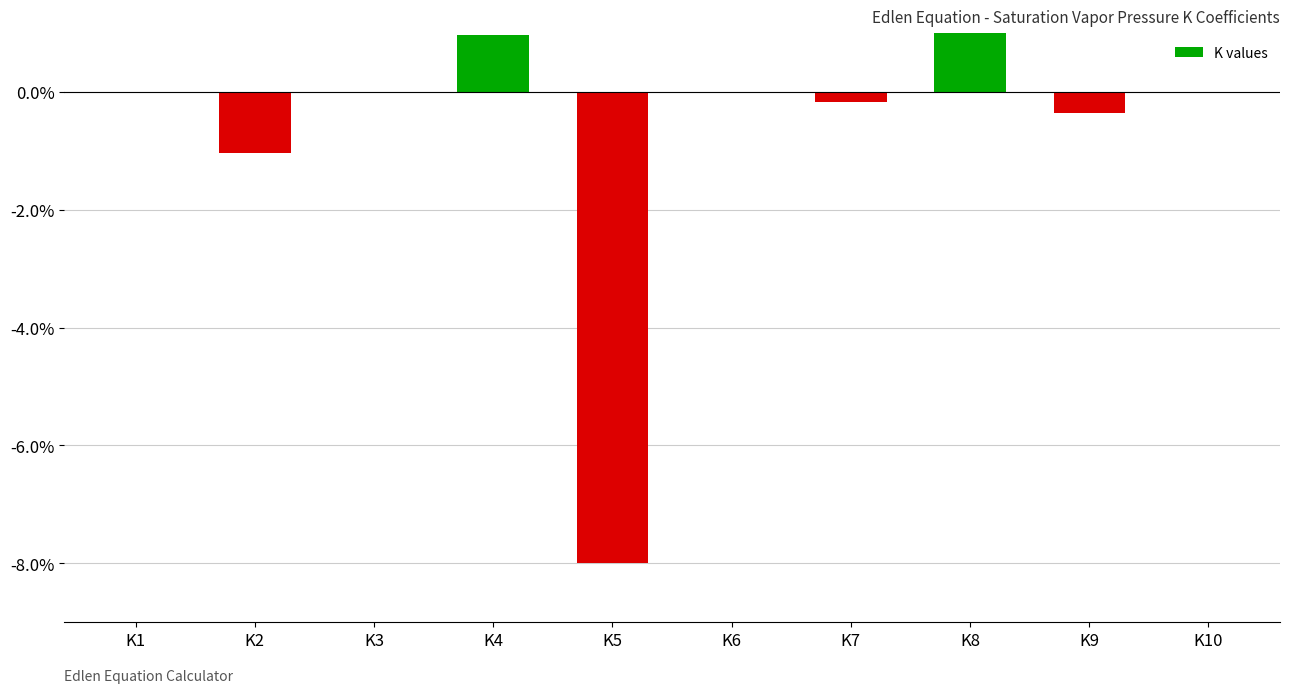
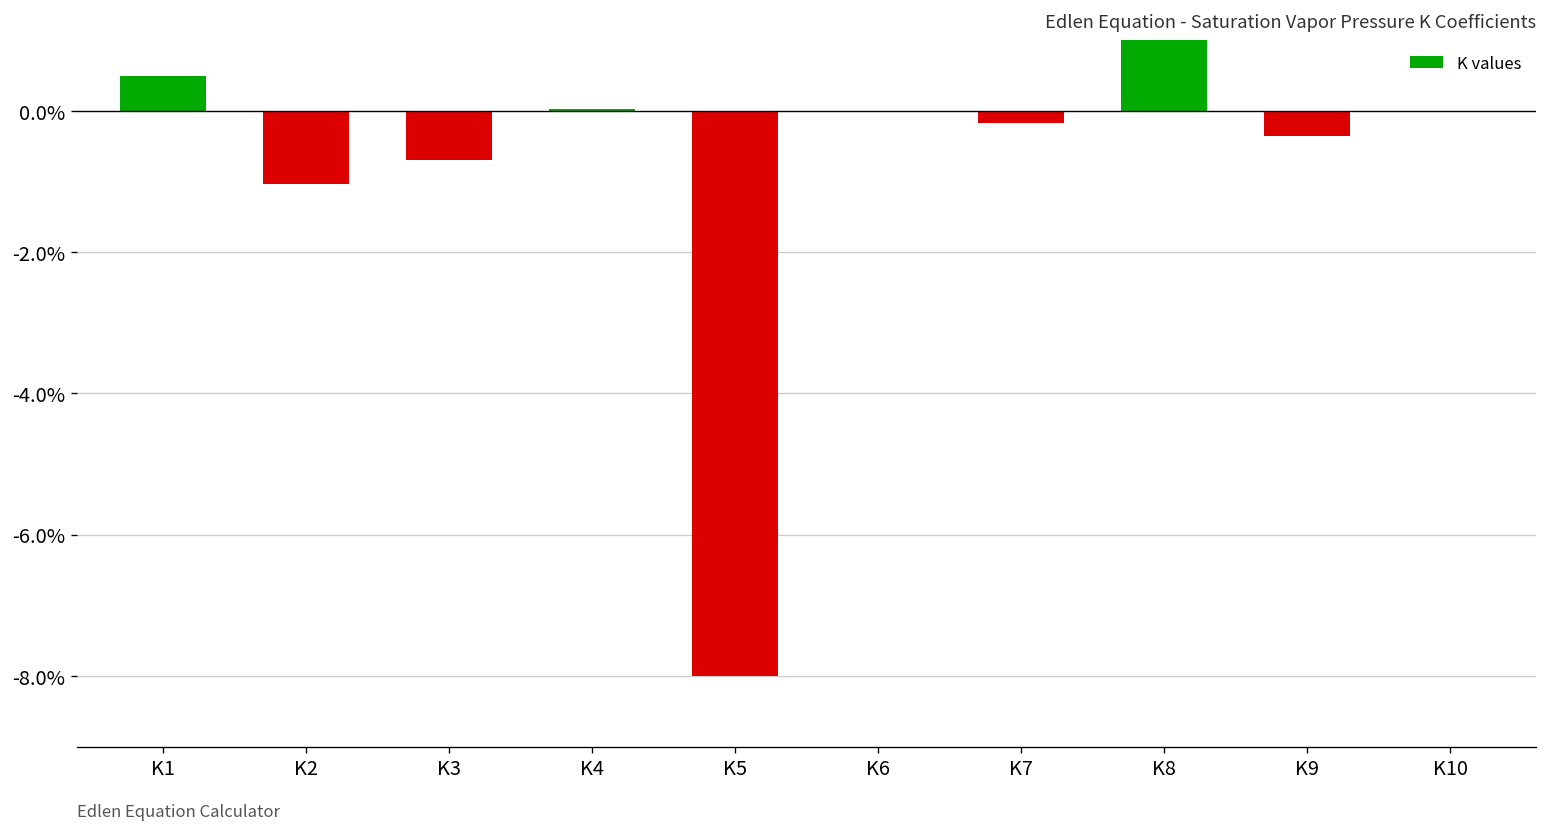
K1: 0.0% -> 0.5%
K3: 0.0% -> -0.7%
K4: 1.0% -> 0.0%
